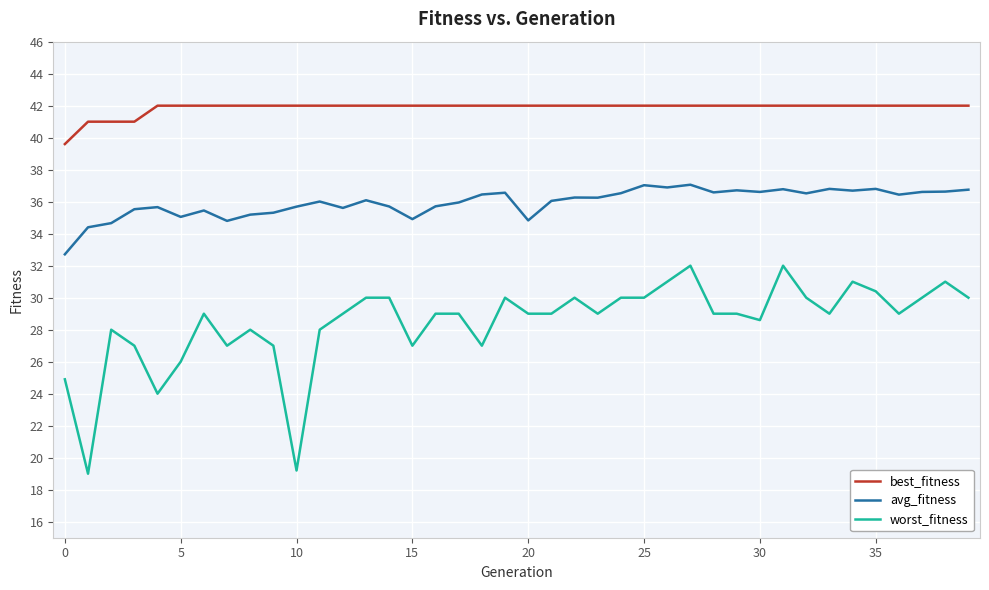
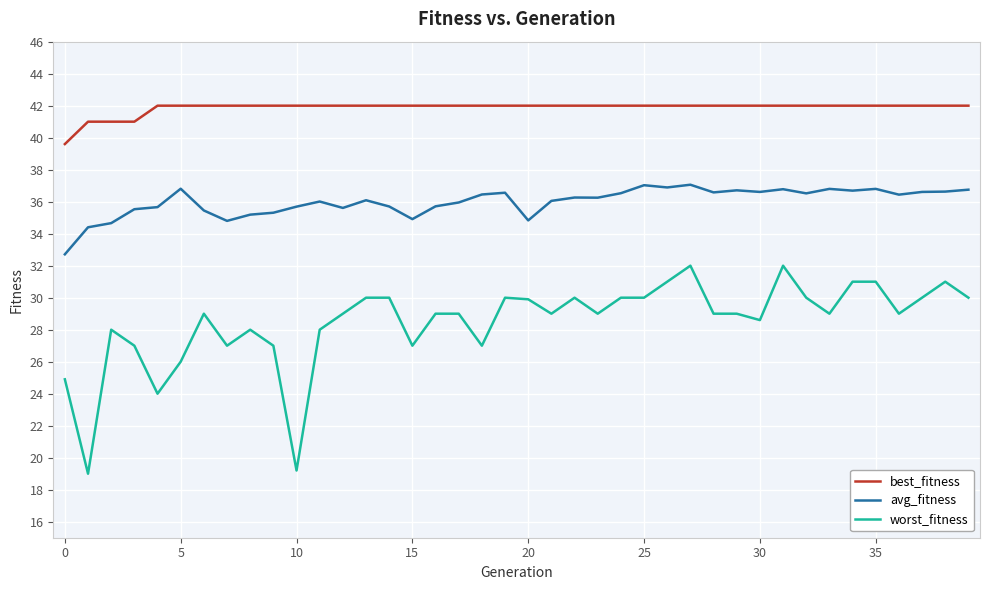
avg_fitness, 5: 35.1 -> 36.8
worst_fitness, 20: 29.0 -> 29.9
worst_fitness, 35: 30.4 -> 31.0
